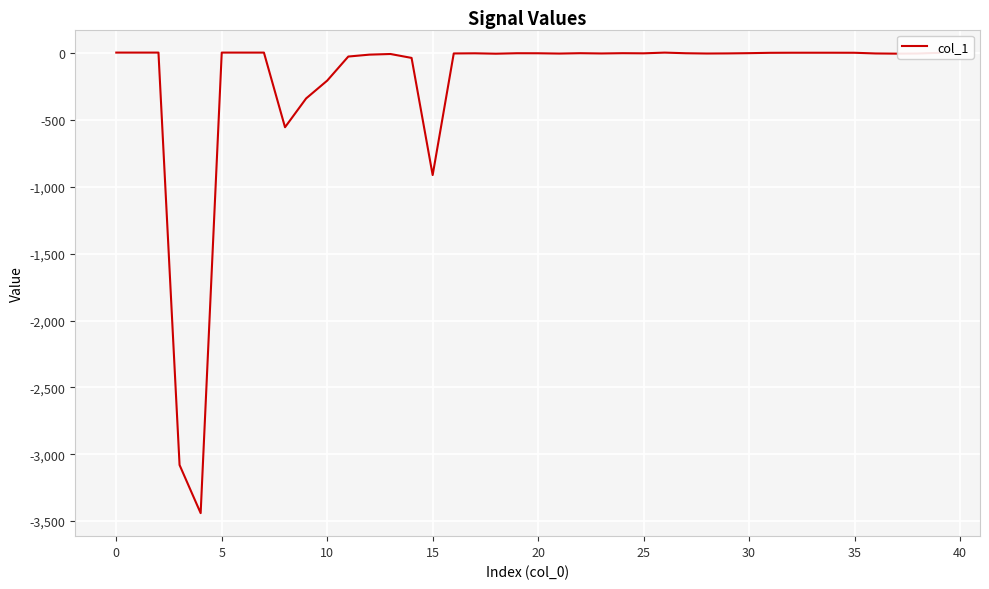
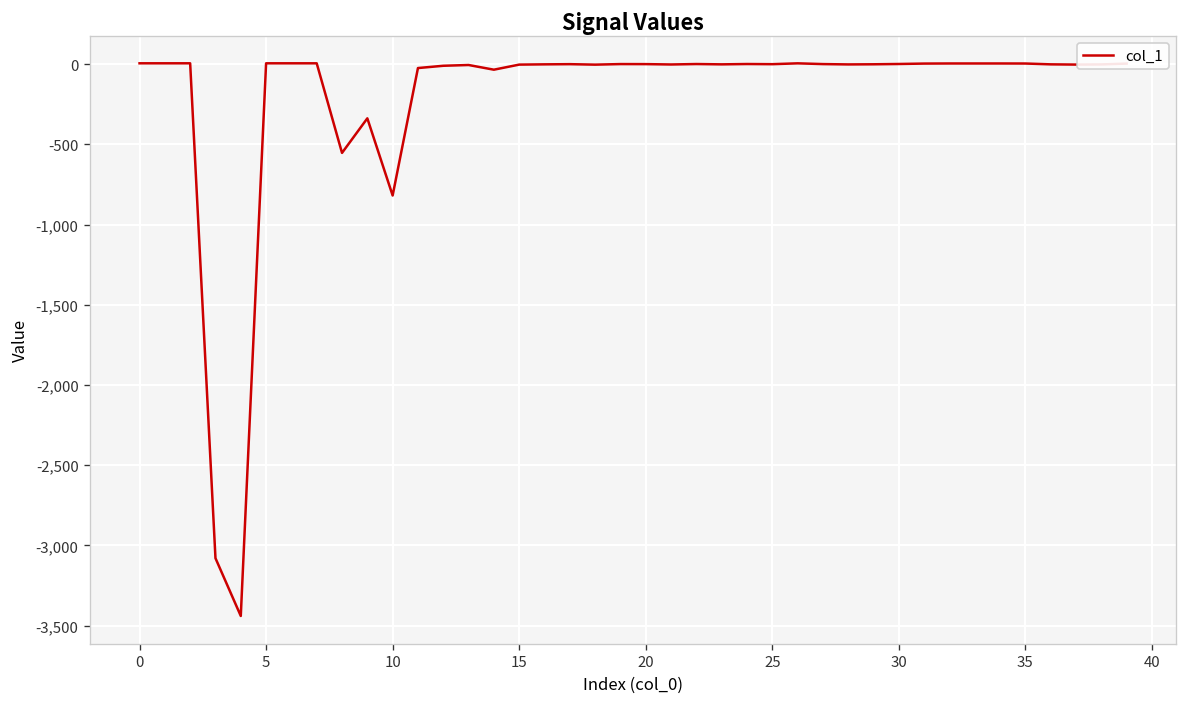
10: -200 -> -820
15: -910 -> 0
